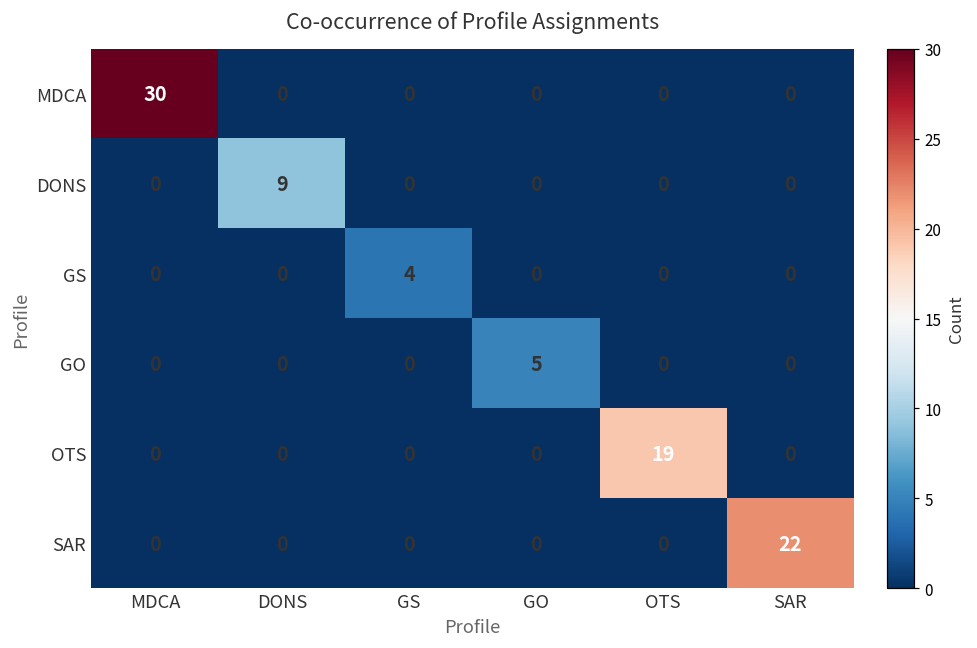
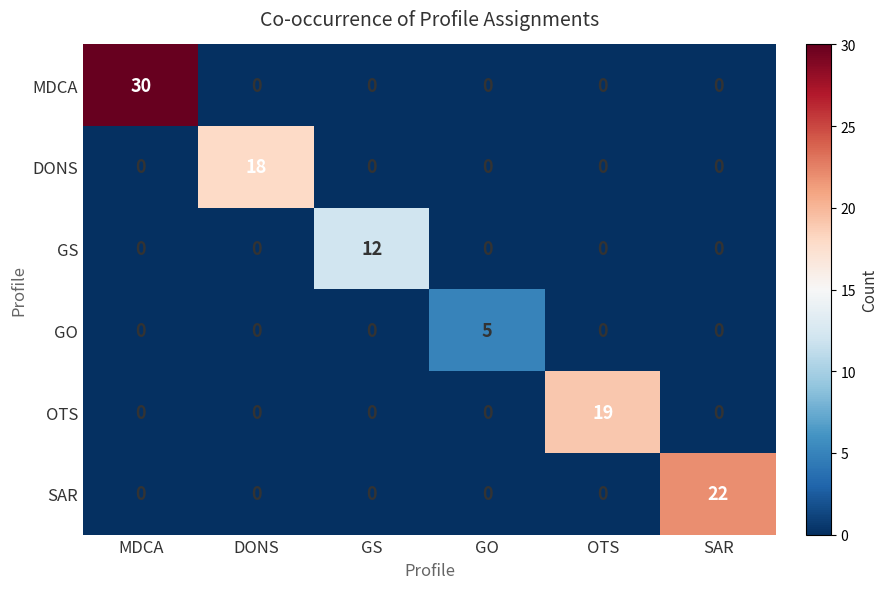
DONS, DONS: 9 -> 18
GS, GS: 4 -> 12
